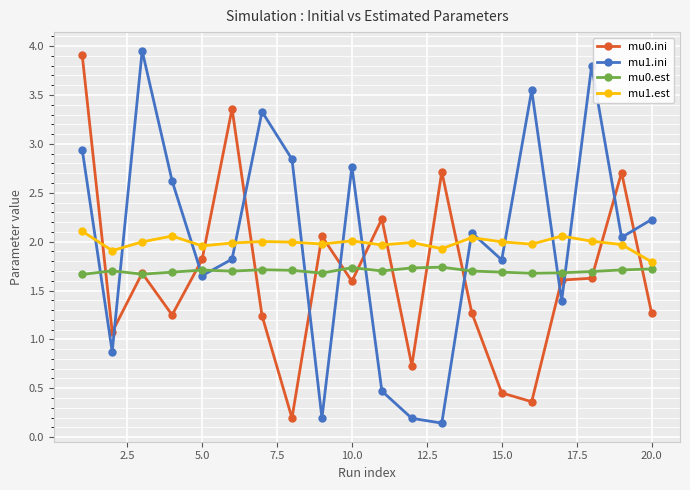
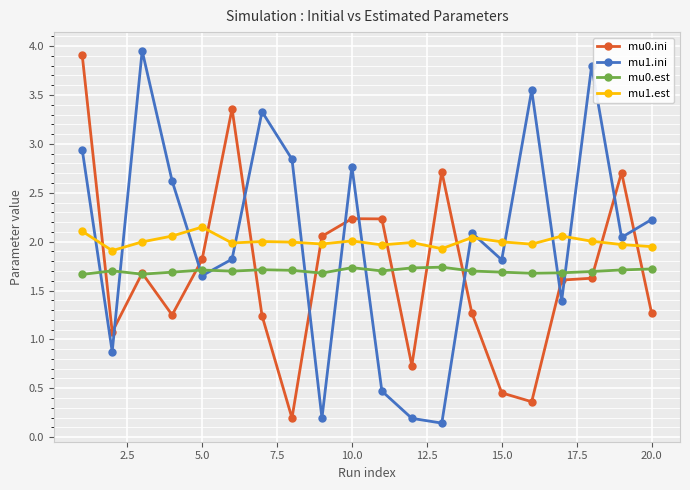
mu1.est, 5.0: 2.0 -> 2.1
mu0.ini, 10.0: 1.6 -> 2.2
mu1.est, 20.0: 1.8 -> 1.9
